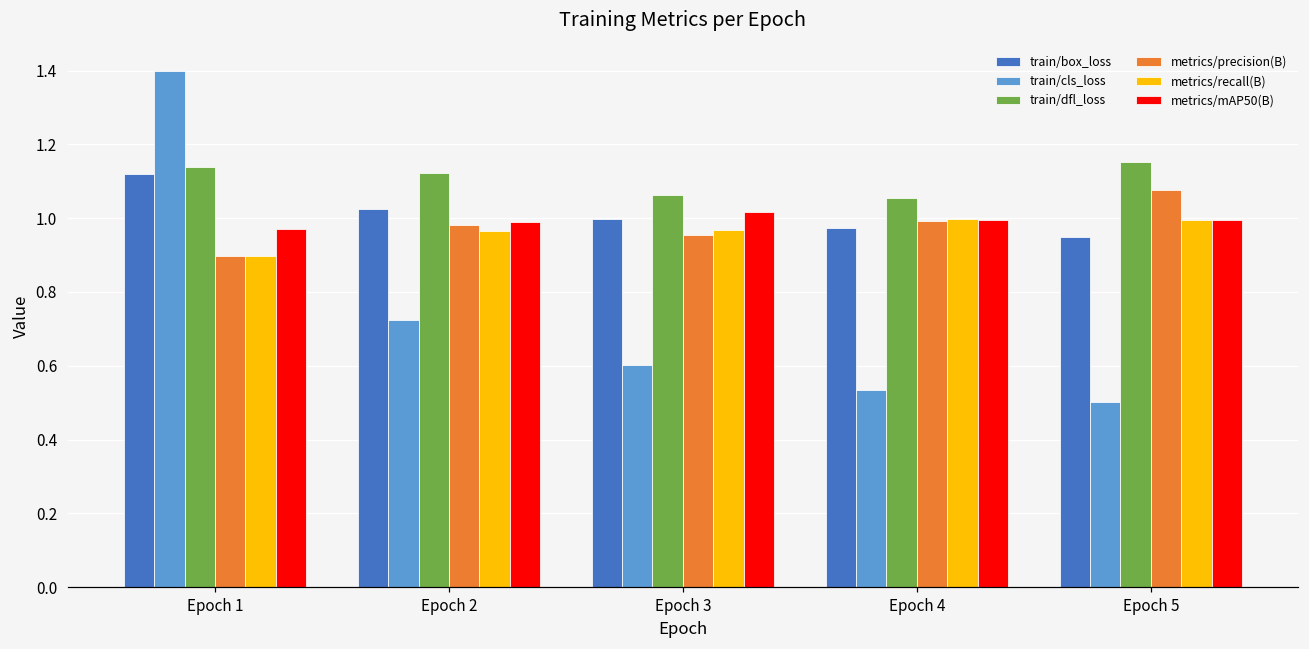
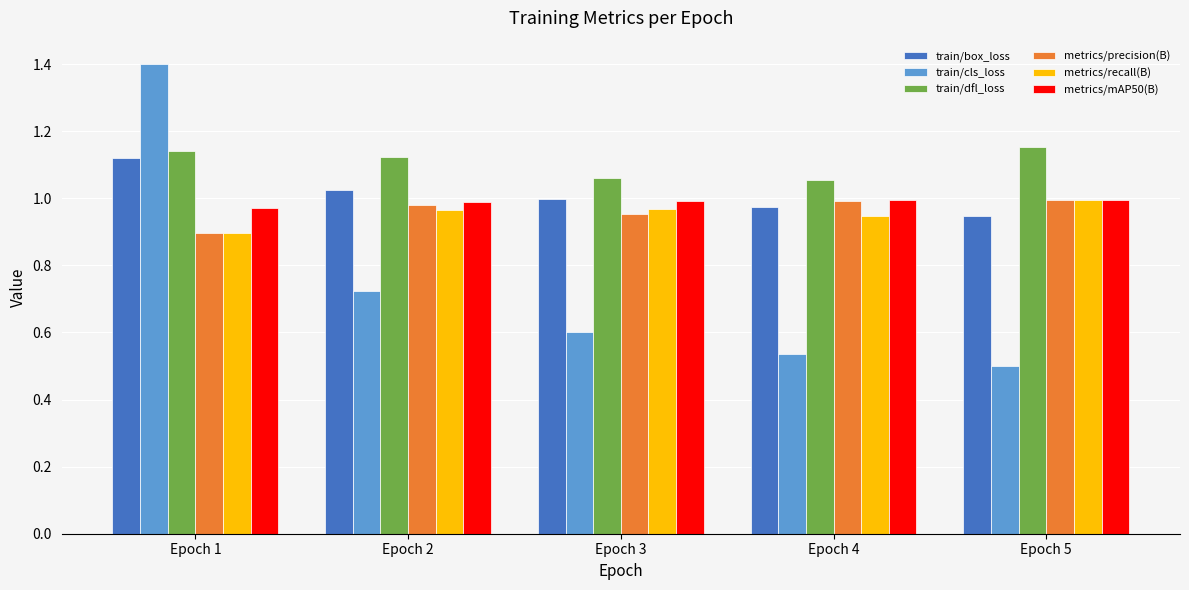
metrics/mAP50(B), Epoch 3: 1.02 -> 0.99
metrics/recall(B), Epoch 4: 1.00 -> 0.95
metrics/precision(B), Epoch 5: 1.08 -> 1.00
